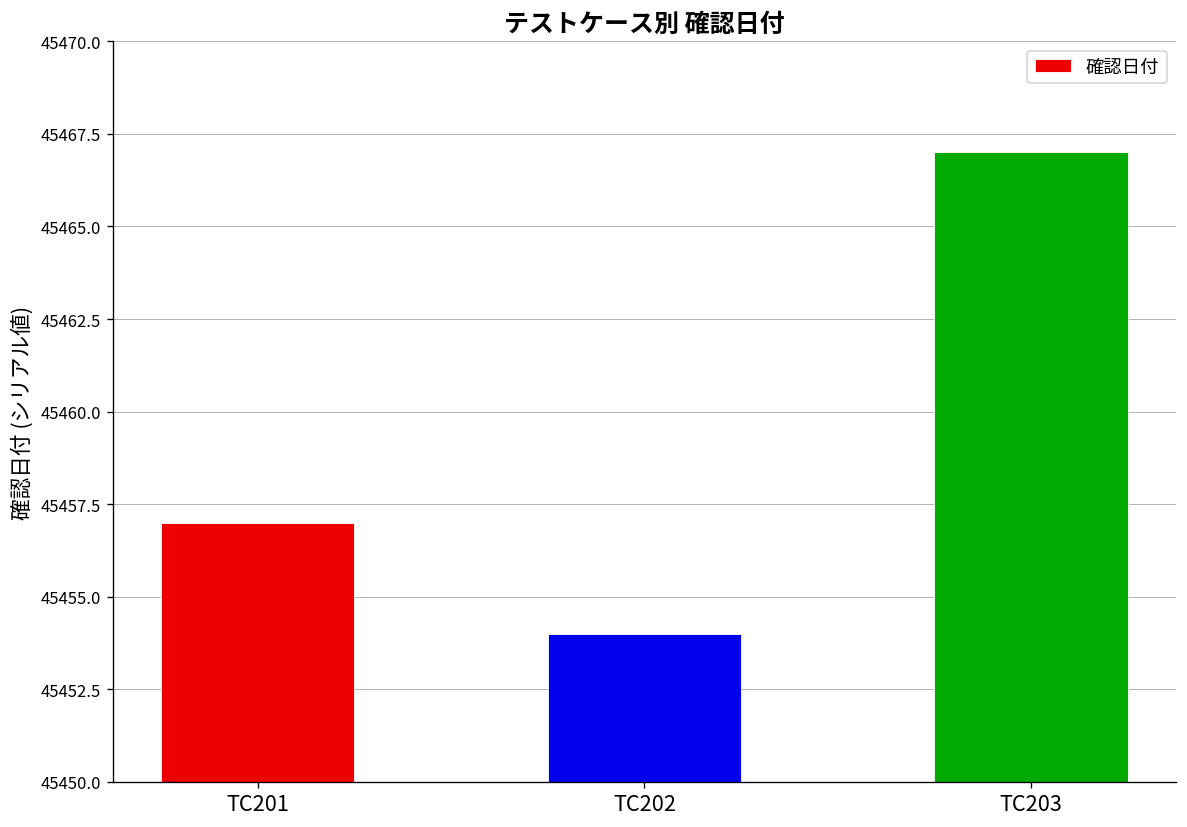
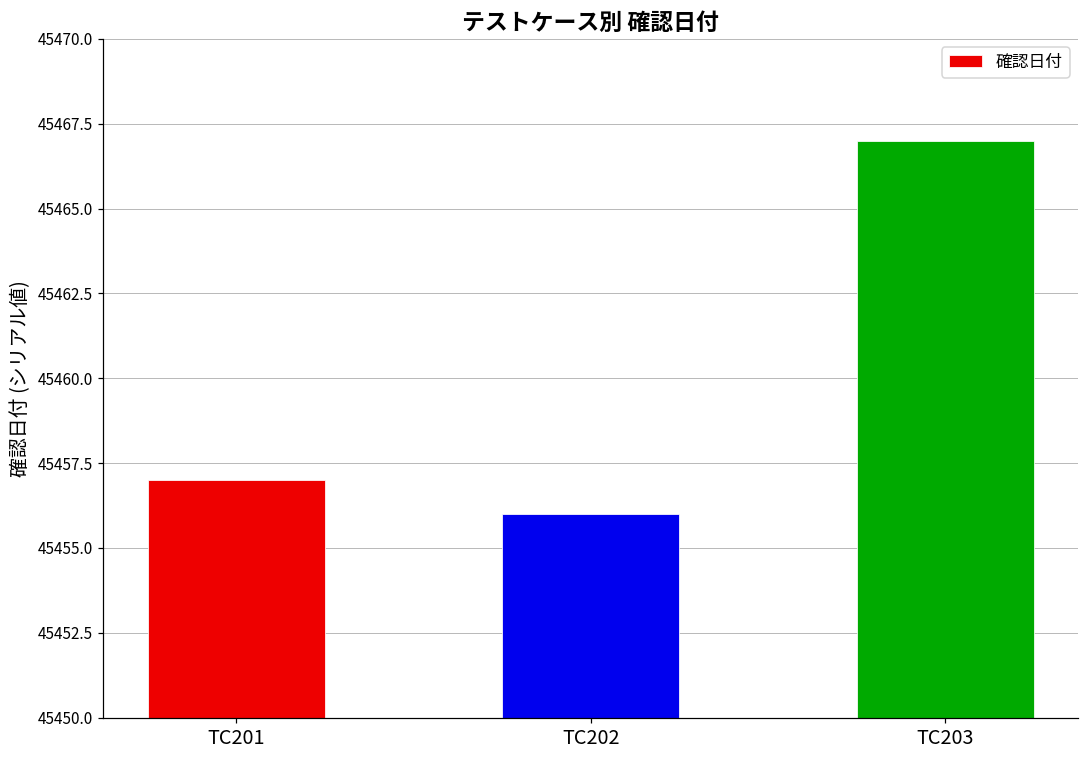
TC202: 45454 -> 45456
